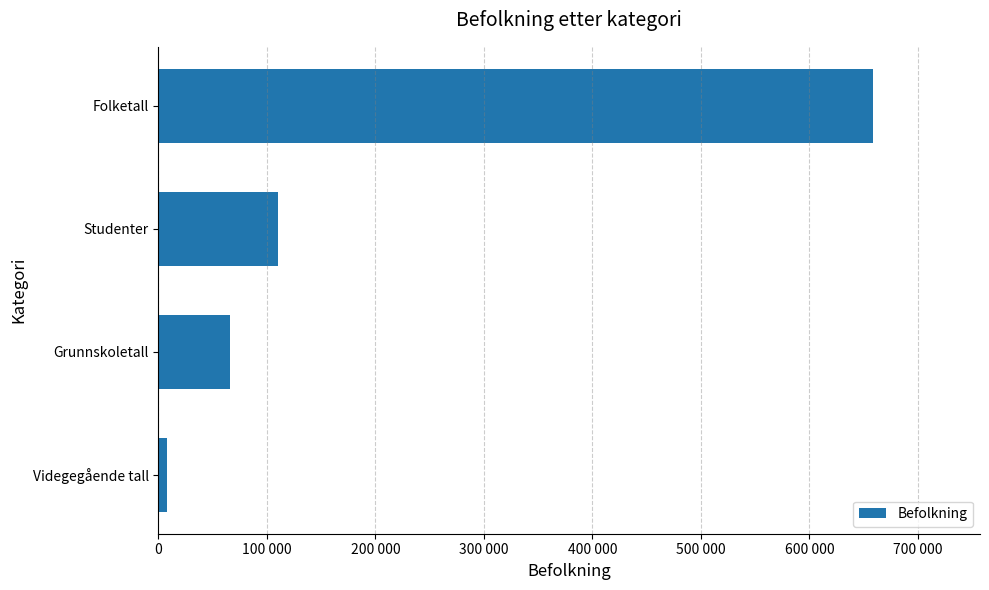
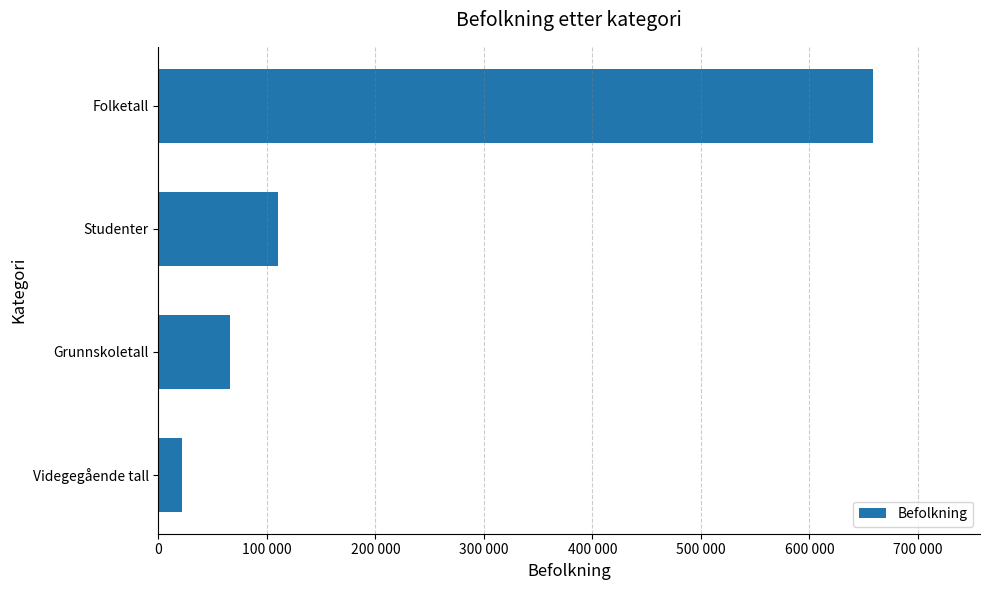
Videgegående tall: 8000 -> 22000
